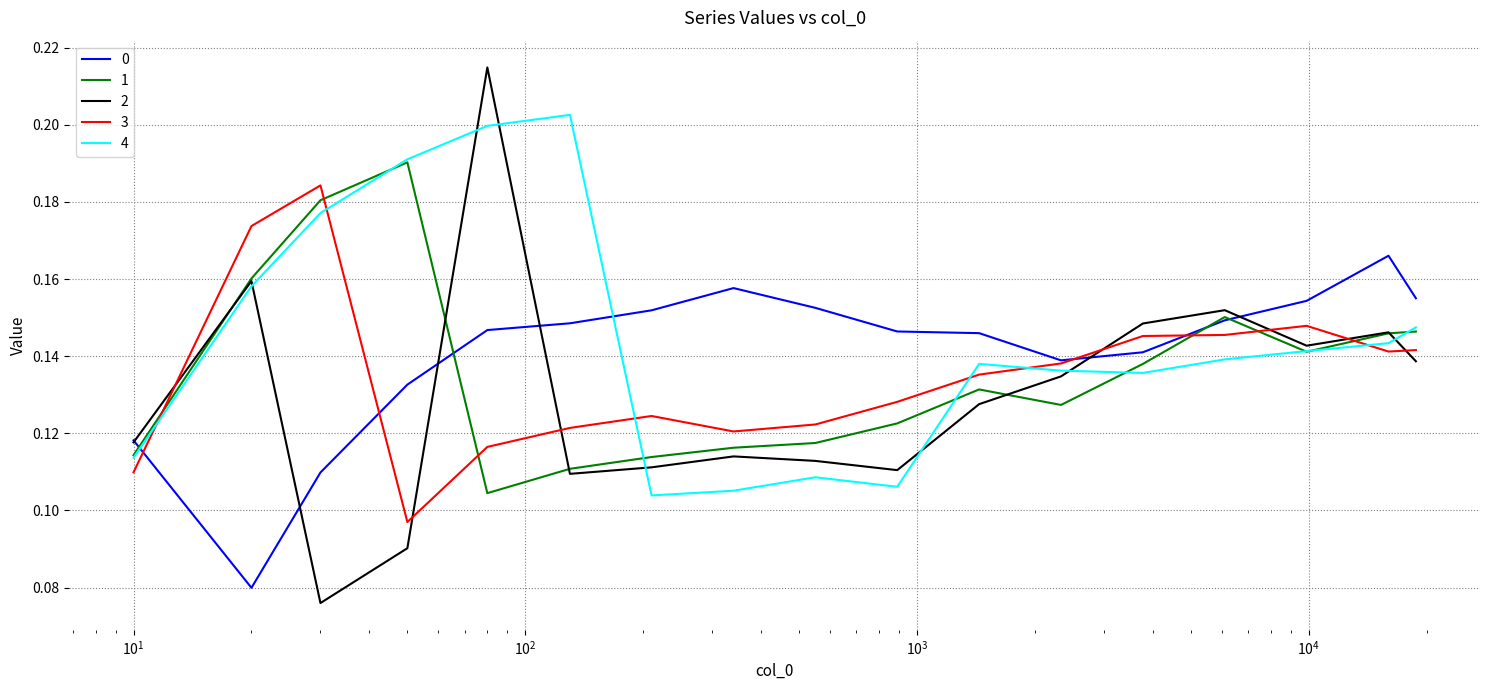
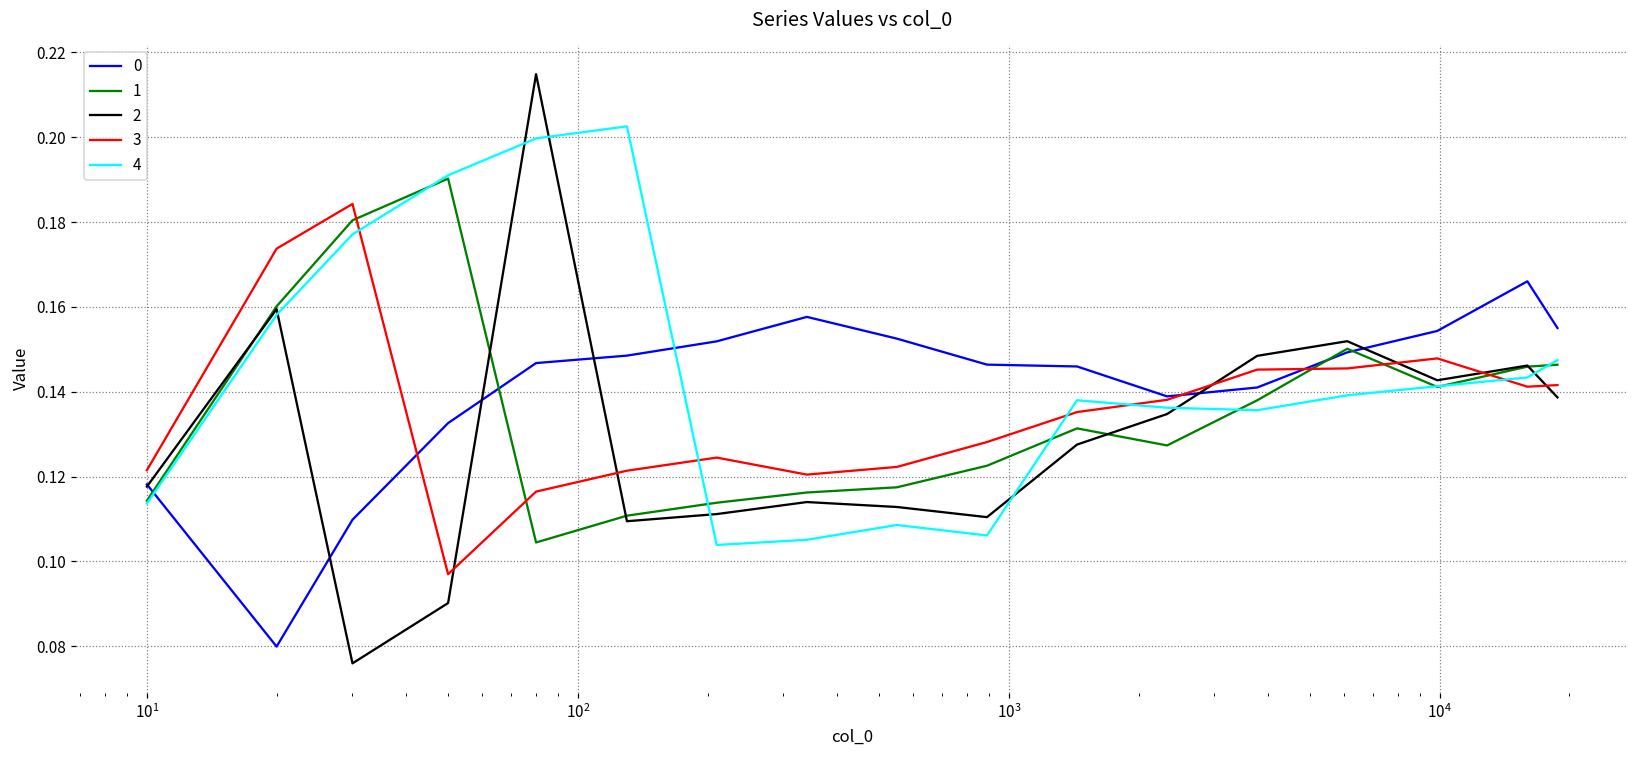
3, 10^1: 0.110 -> 0.122
